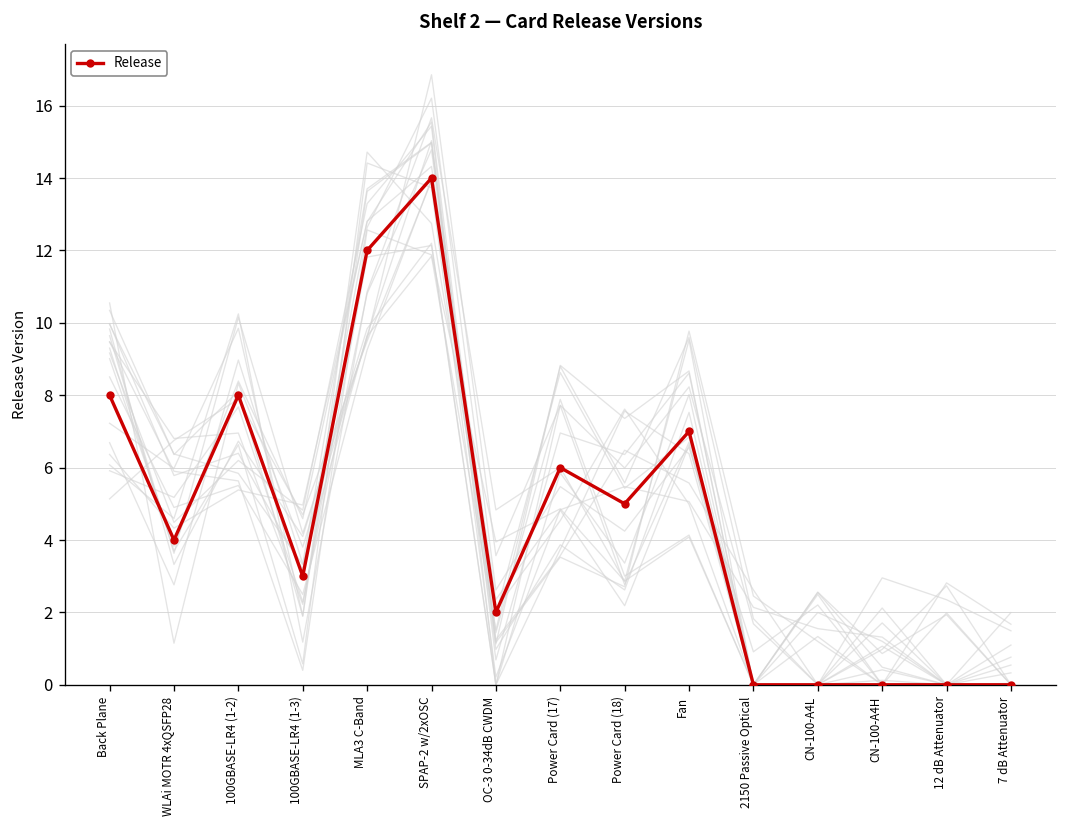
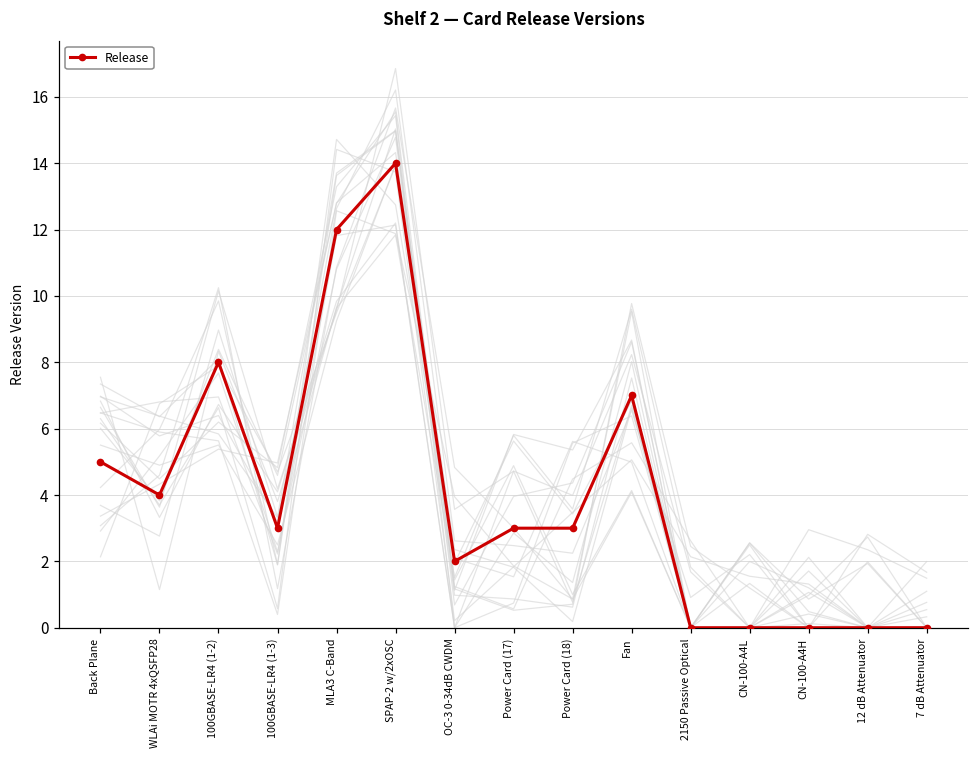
Release, Back Plane: 8 -> 5
Release, Power Card (17): 6 -> 3
Release, Power Card (18): 5 -> 3
